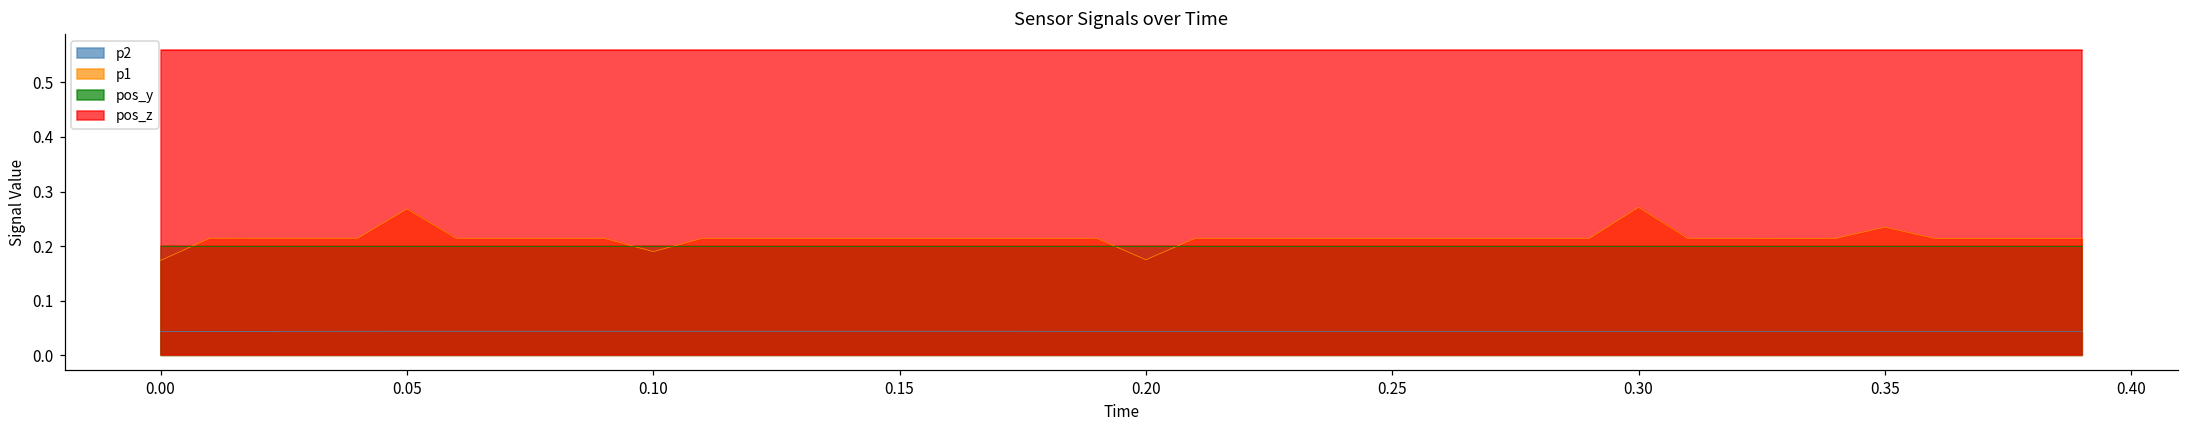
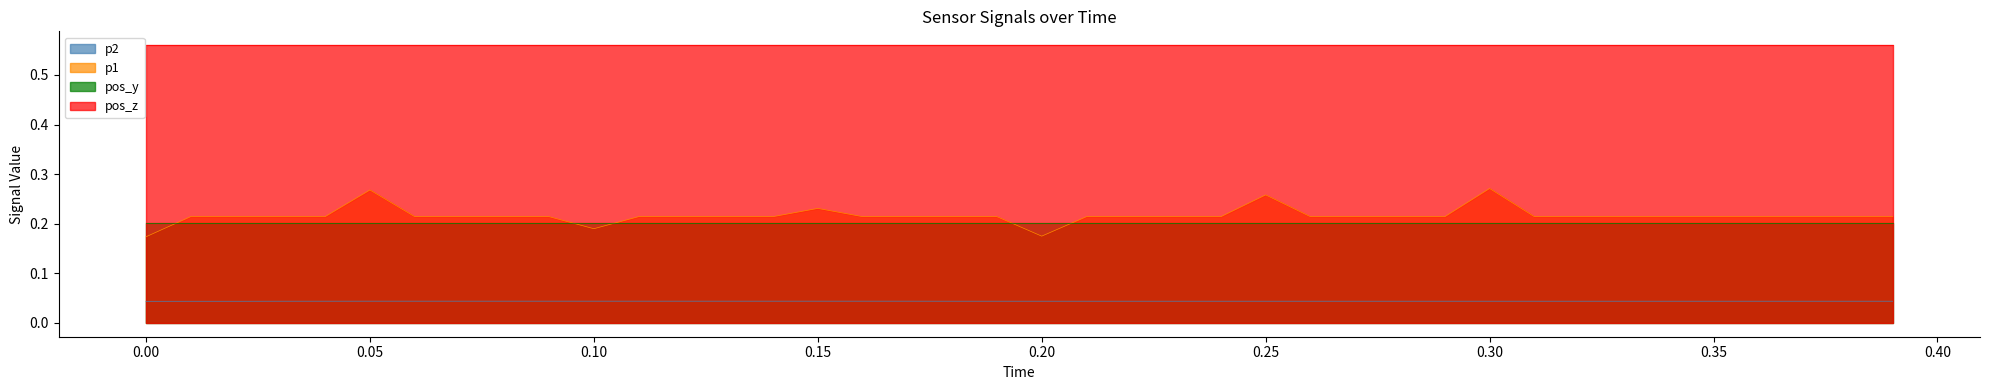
p1, 0.15: 0.21 -> 0.23
p1, 0.25: 0.21 -> 0.26
p1, 0.35: 0.23 -> 0.21
